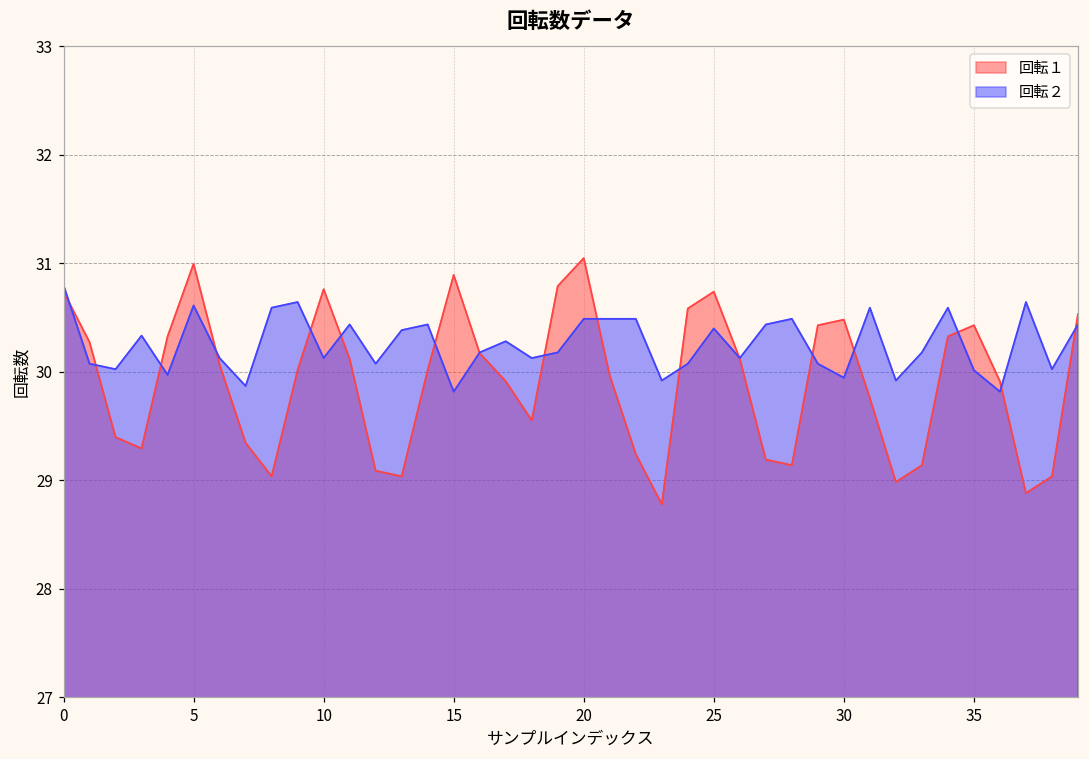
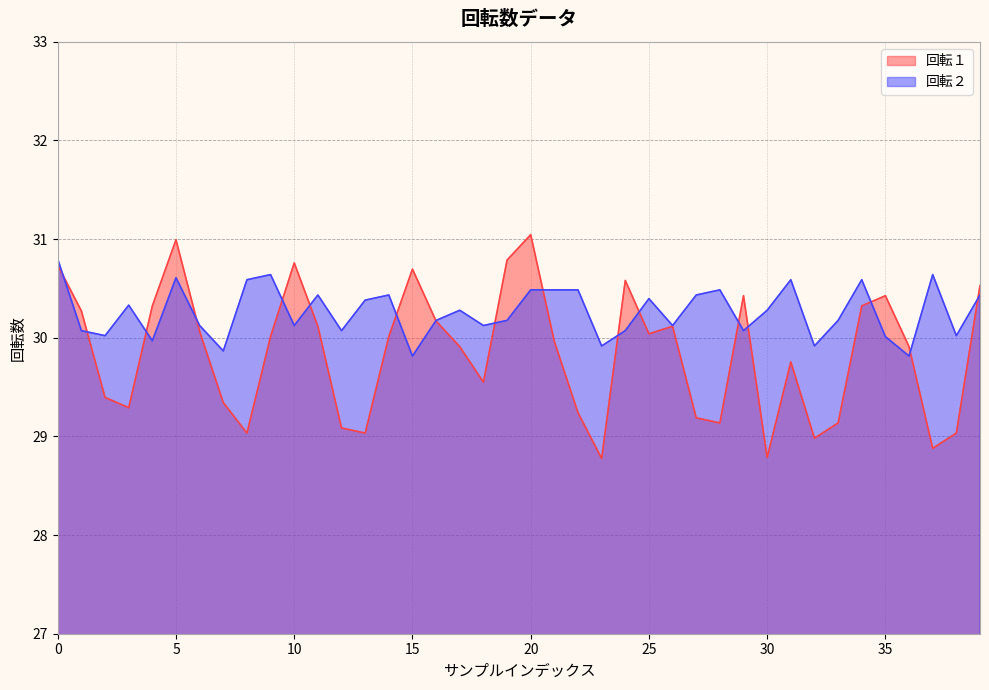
回転１, 15: 30.9 -> 30.7
回転１, 25: 30.7 -> 30.0
回転１, 30: 30.5 -> 28.8
回転２, 30: 29.9 -> 30.3
